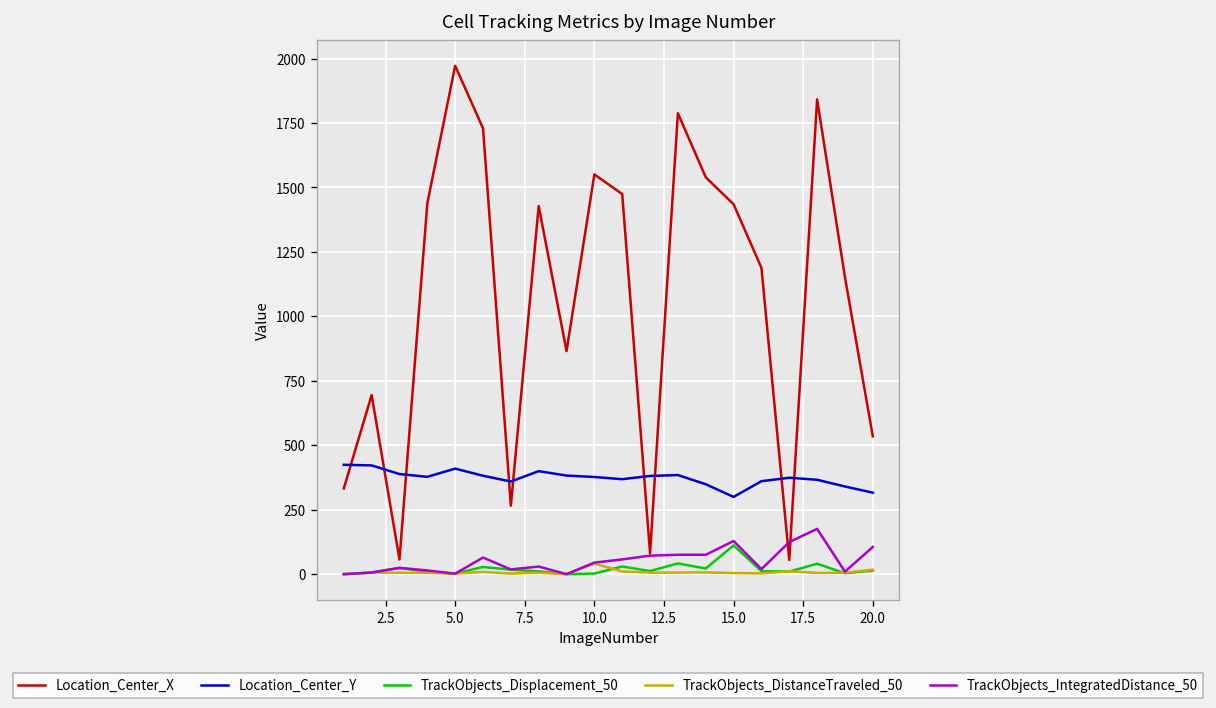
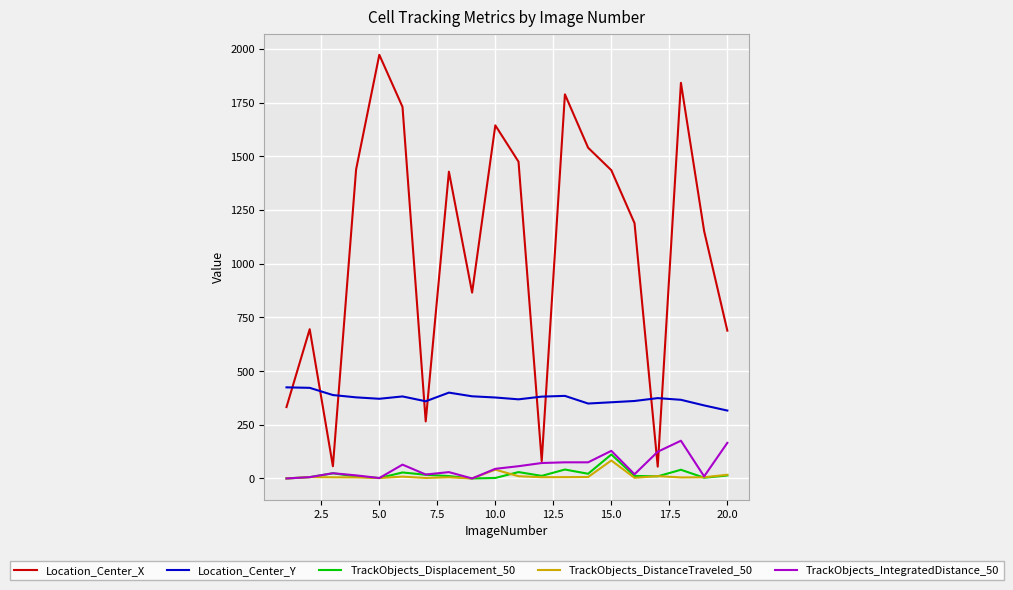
Location_Center_Y, 5.0: 410 -> 370
Location_Center_X, 10.0: 1550 -> 1640
Location_Center_Y, 15.0: 300 -> 350
TrackObjects_DistanceTraveled_50, 15.0: 0 -> 80
Location_Center_X, 20.0: 530 -> 690
TrackObjects_IntegratedDistance_50, 20.0: 110 -> 170
